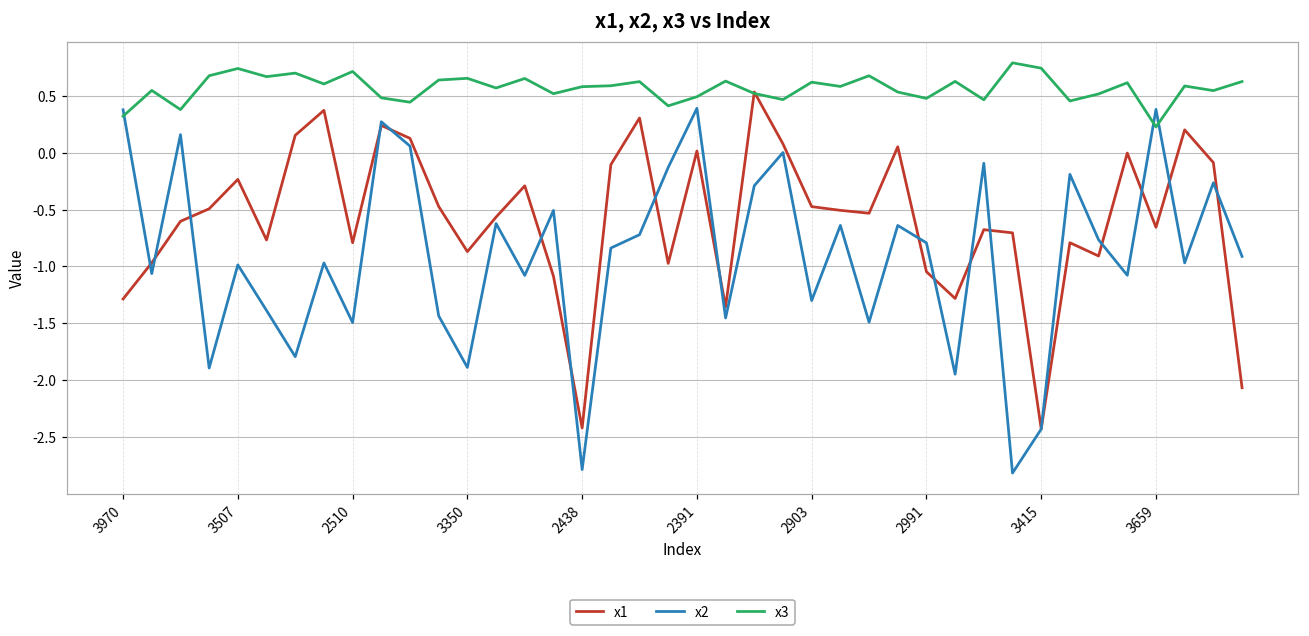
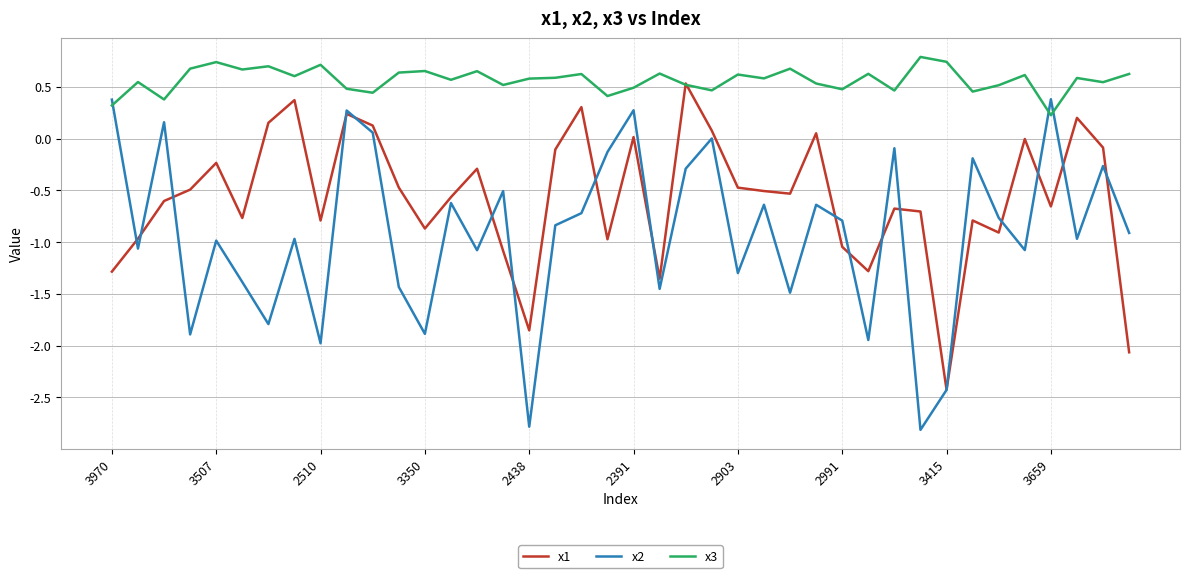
x2, 2510: -1.49 -> -1.98
x1, 2438: -2.42 -> -1.85
x2, 2391: 0.39 -> 0.27
